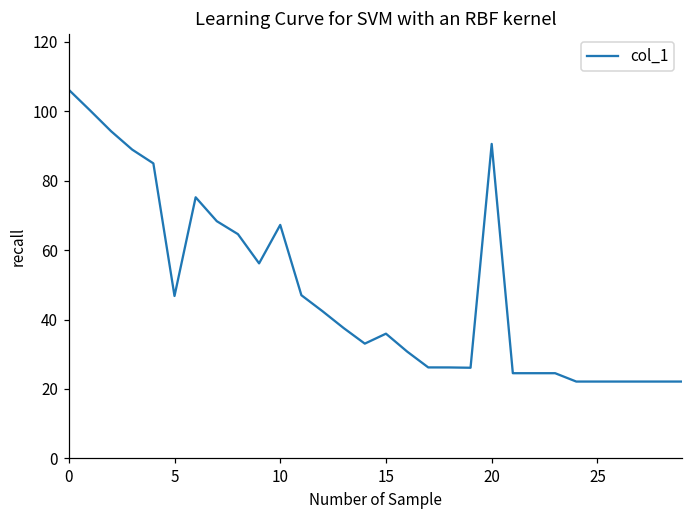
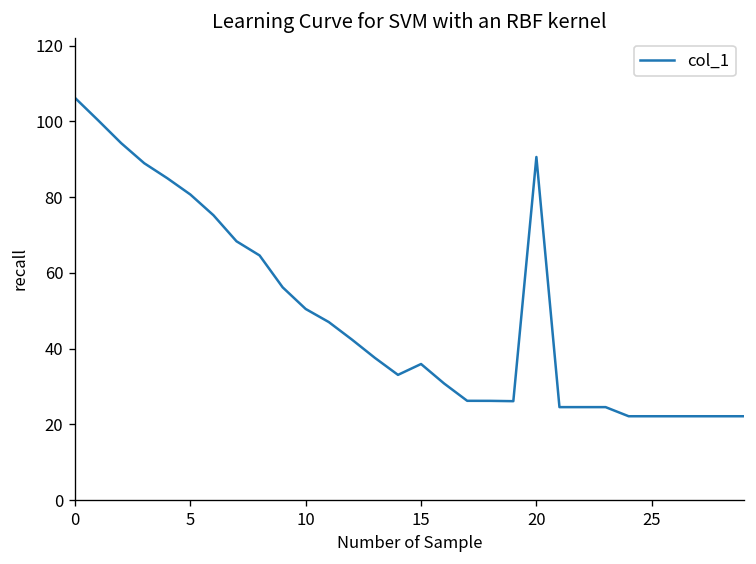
5: 47 -> 81
10: 67 -> 50
